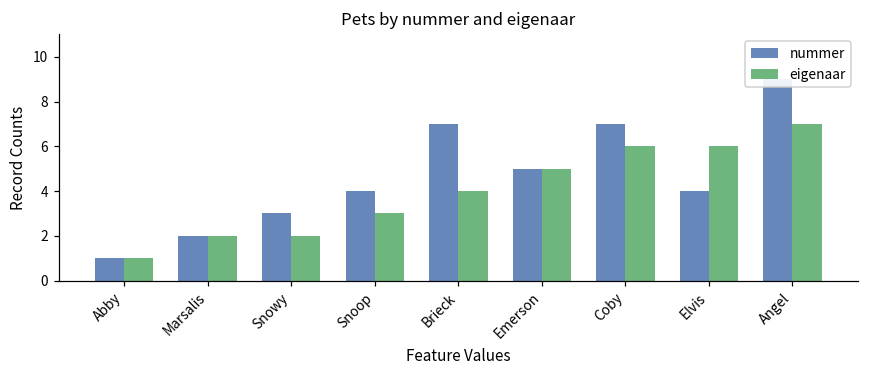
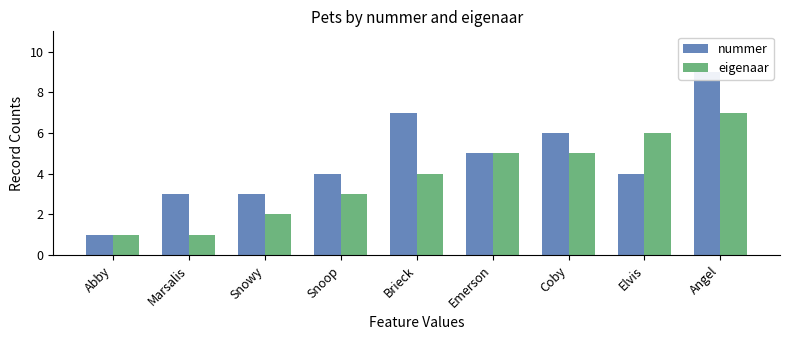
nummer, Marsalis: 2 -> 3
eigenaar, Marsalis: 2 -> 1
nummer, Coby: 7 -> 6
eigenaar, Coby: 6 -> 5
